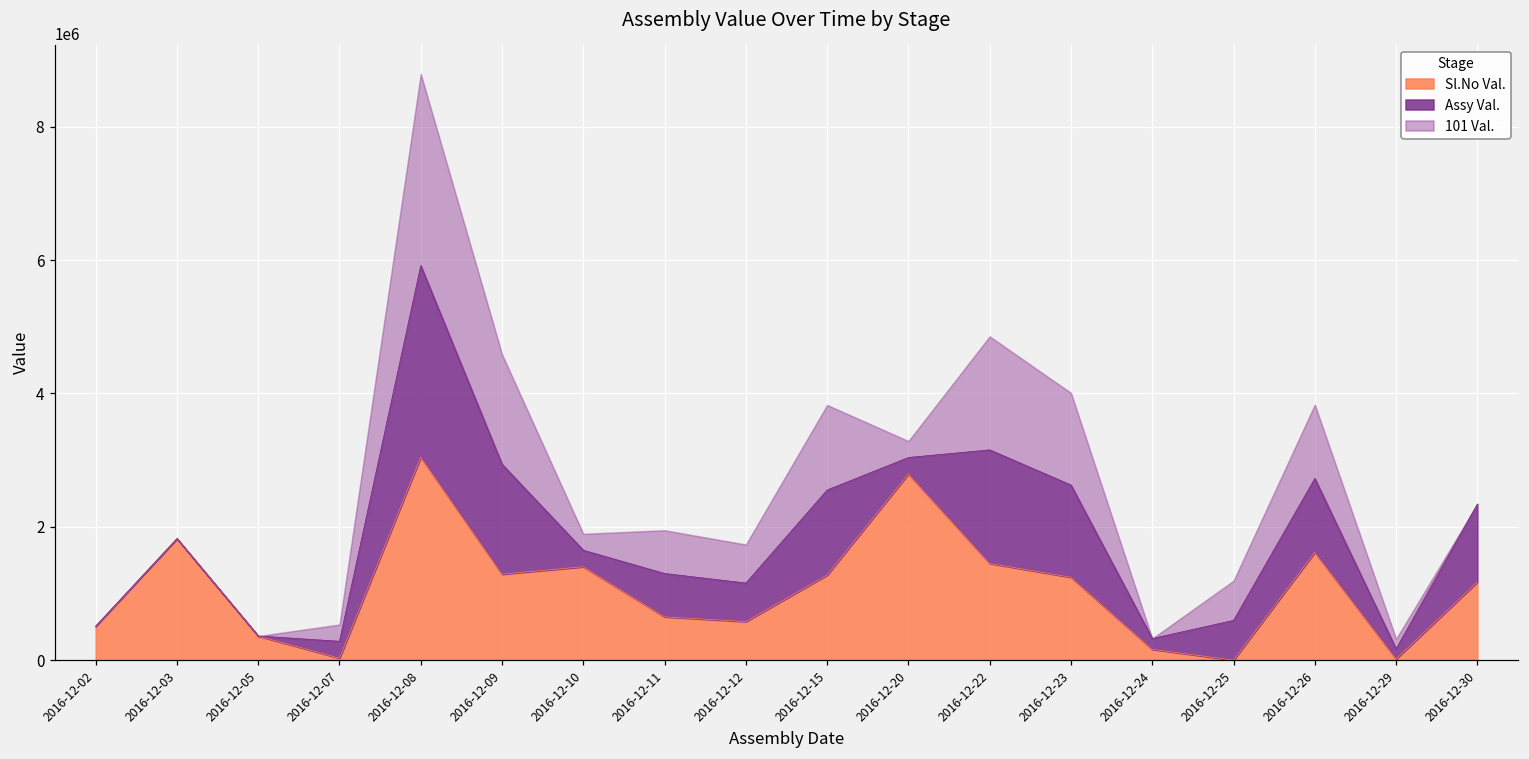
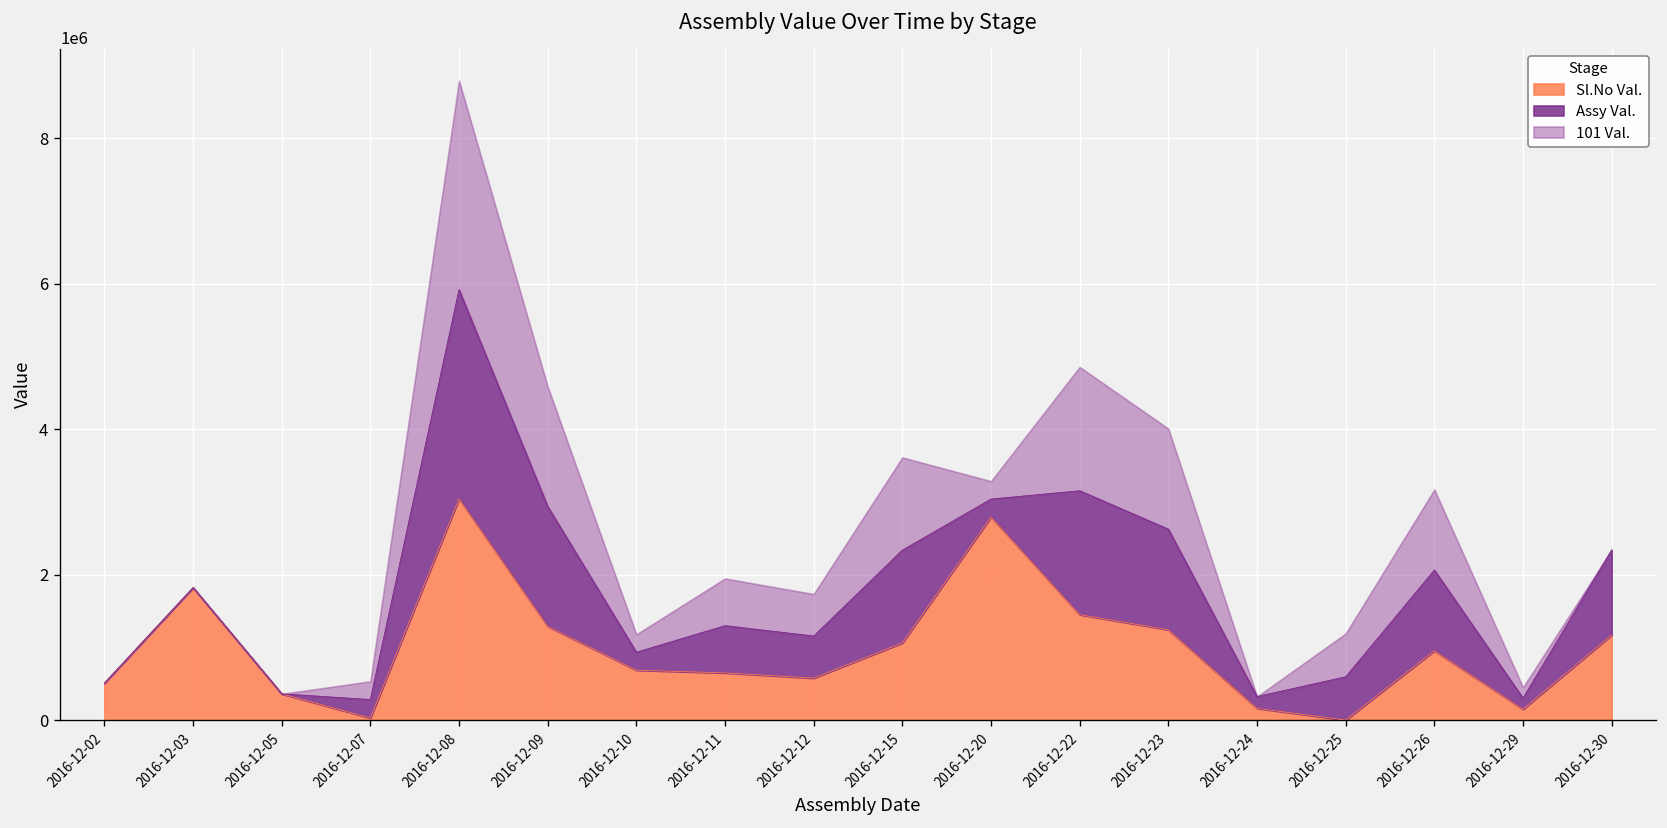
Sl.No Val., 2016-12-10: 1400000 -> 700000
Sl.No Val., 2016-12-15: 1300000 -> 1100000
Sl.No Val., 2016-12-26: 1600000 -> 1000000
Sl.No Val., 2016-12-29: 0 -> 200000
